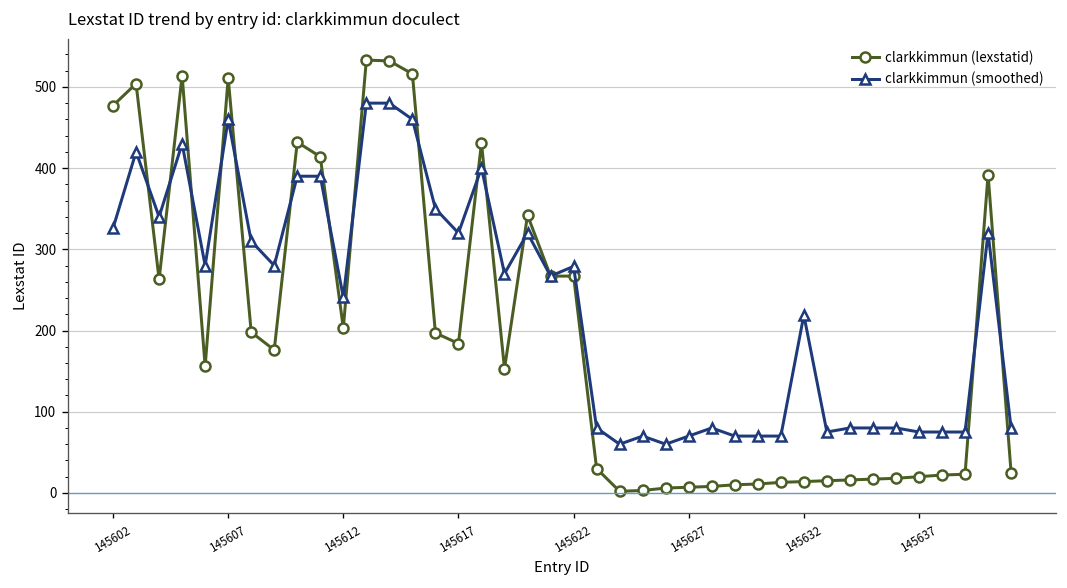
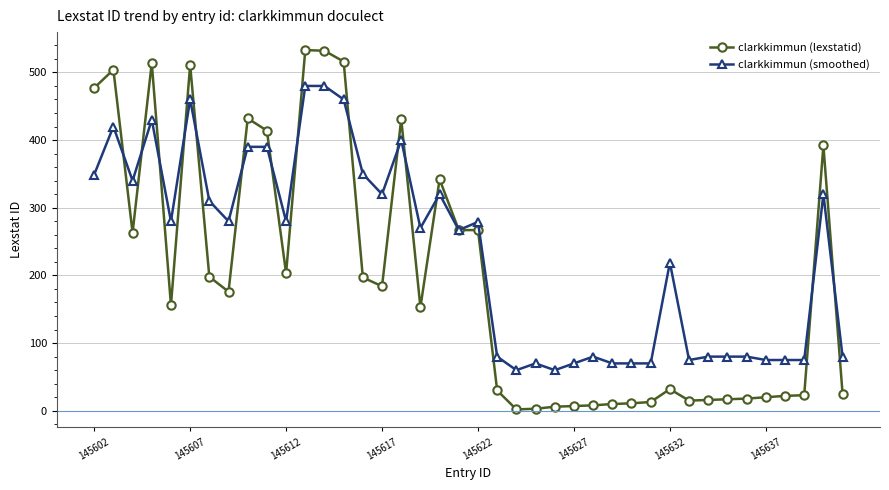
clarkkimmun (smoothed), 145602: 330 -> 350
clarkkimmun (smoothed), 145612: 240 -> 280
clarkkimmun (lexstatid), 145632: 10 -> 30
